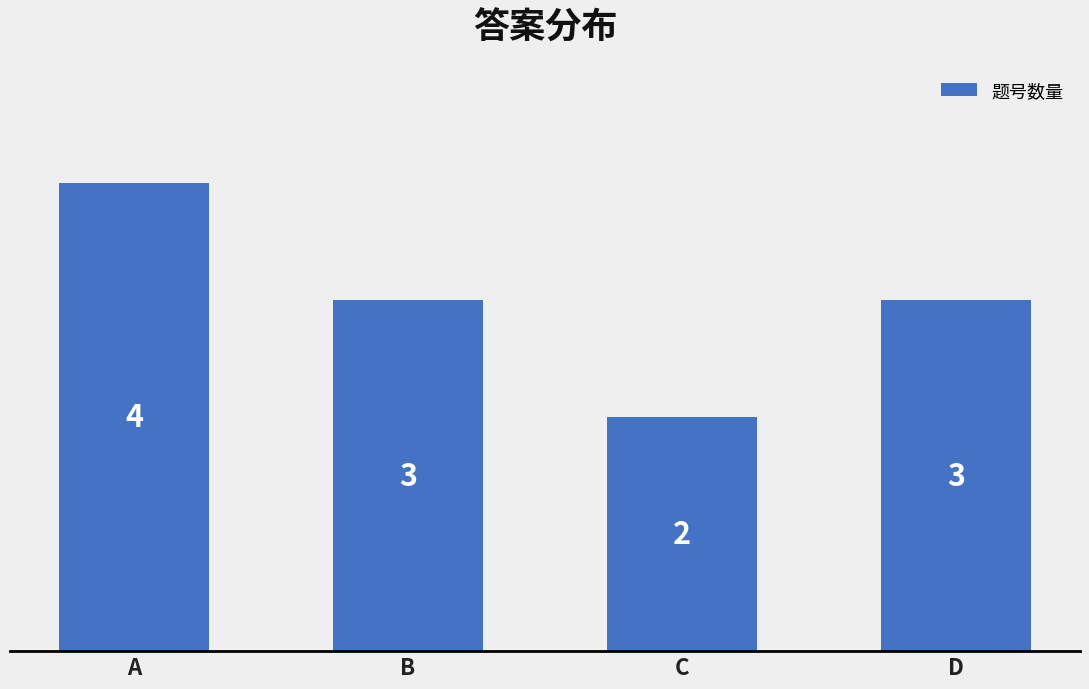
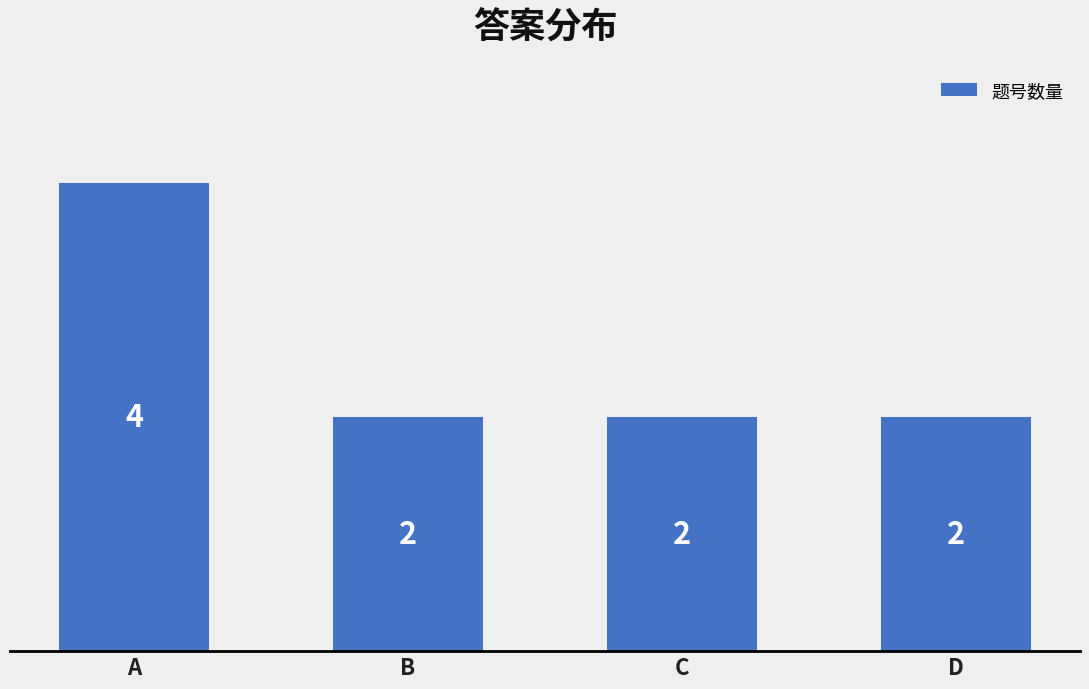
B: 3 -> 2
D: 3 -> 2
